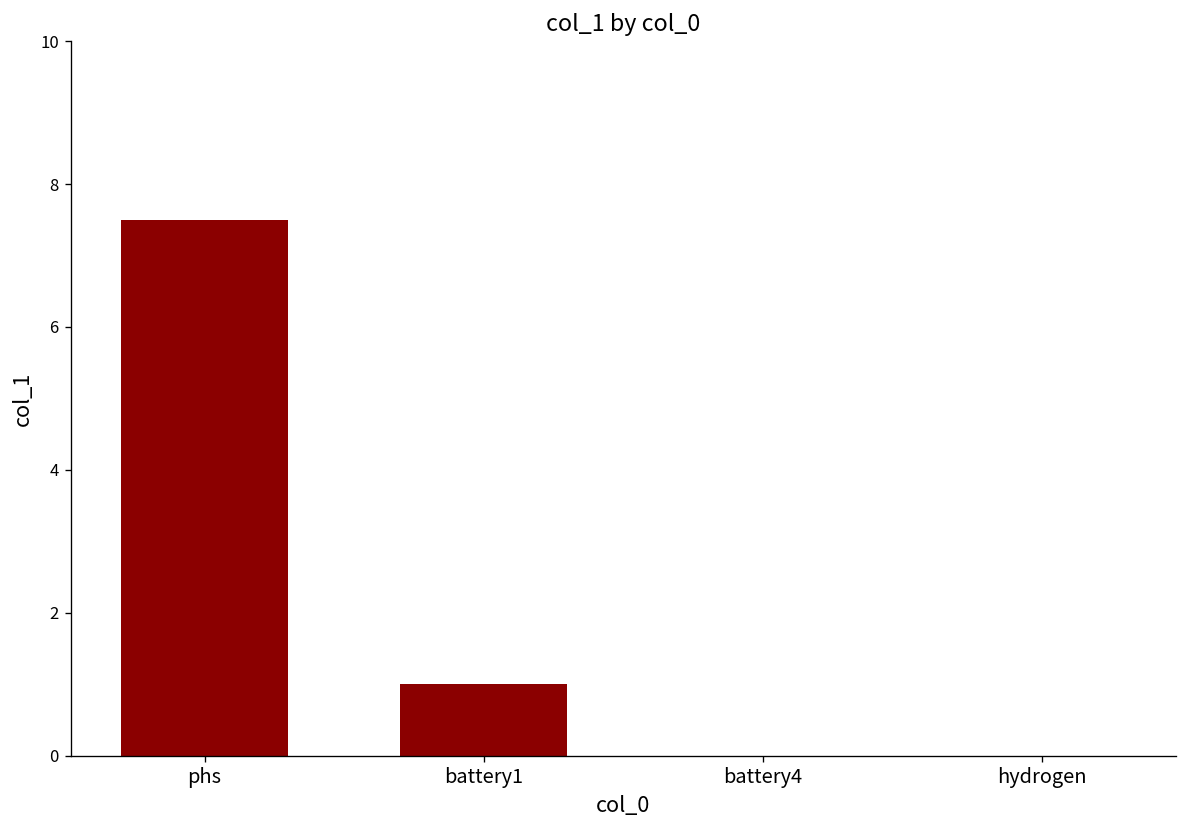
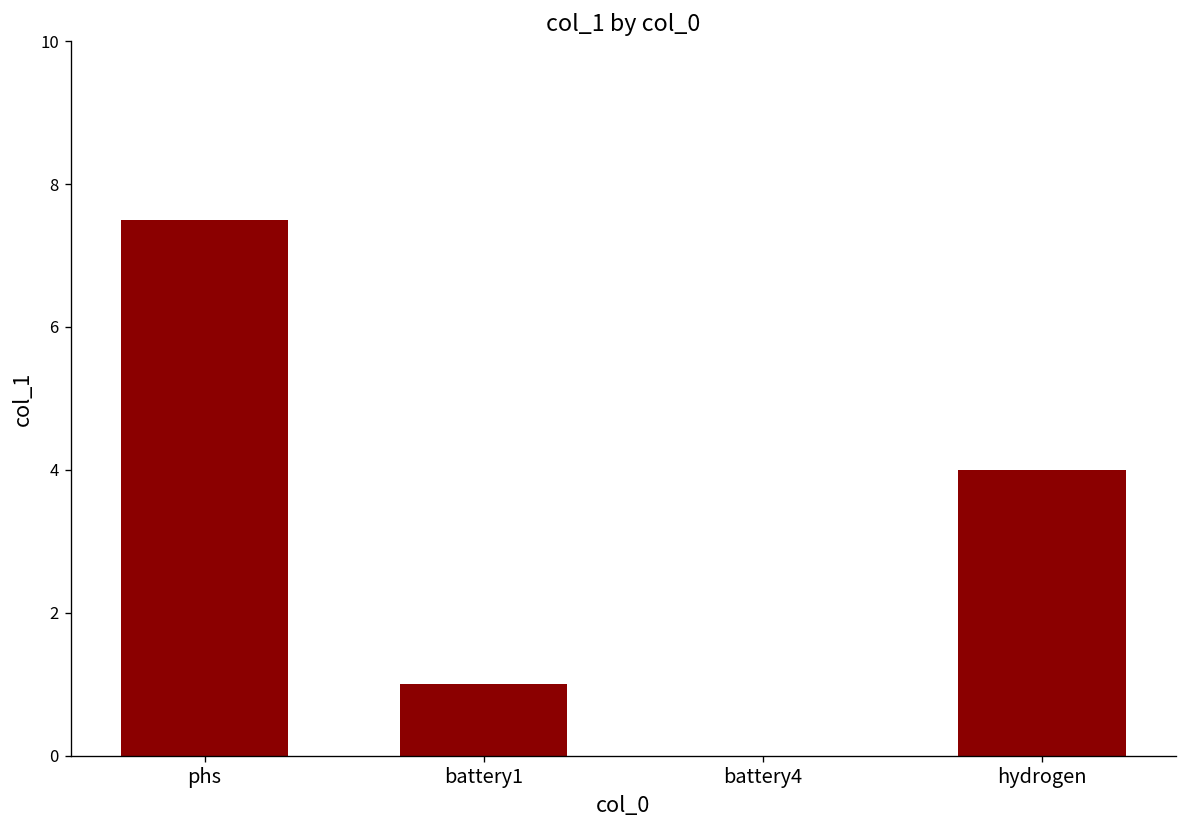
hydrogen: 0 -> 4
